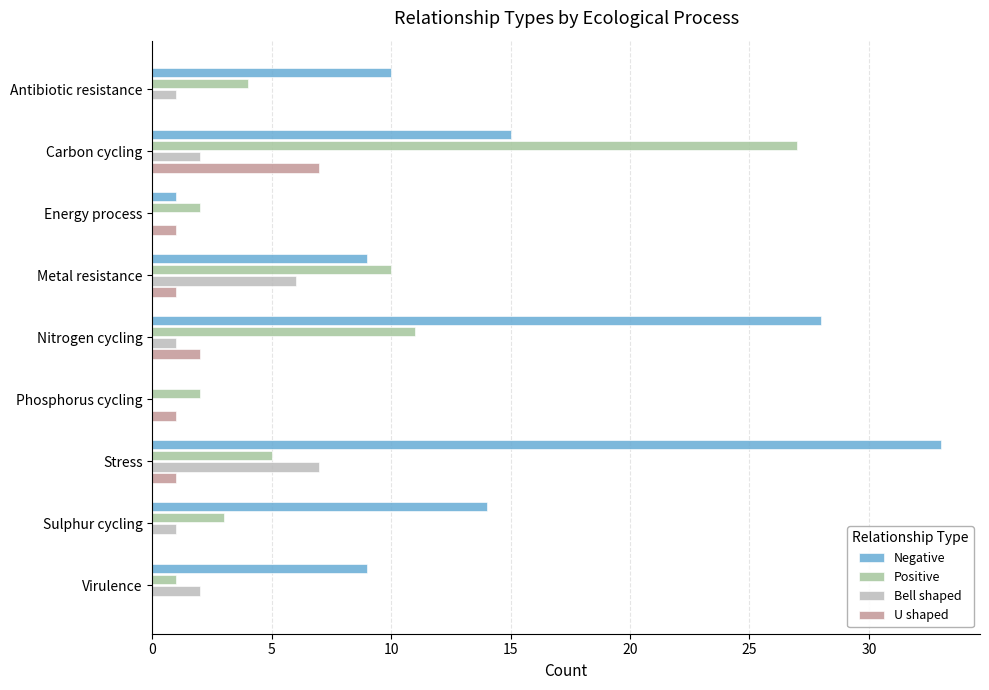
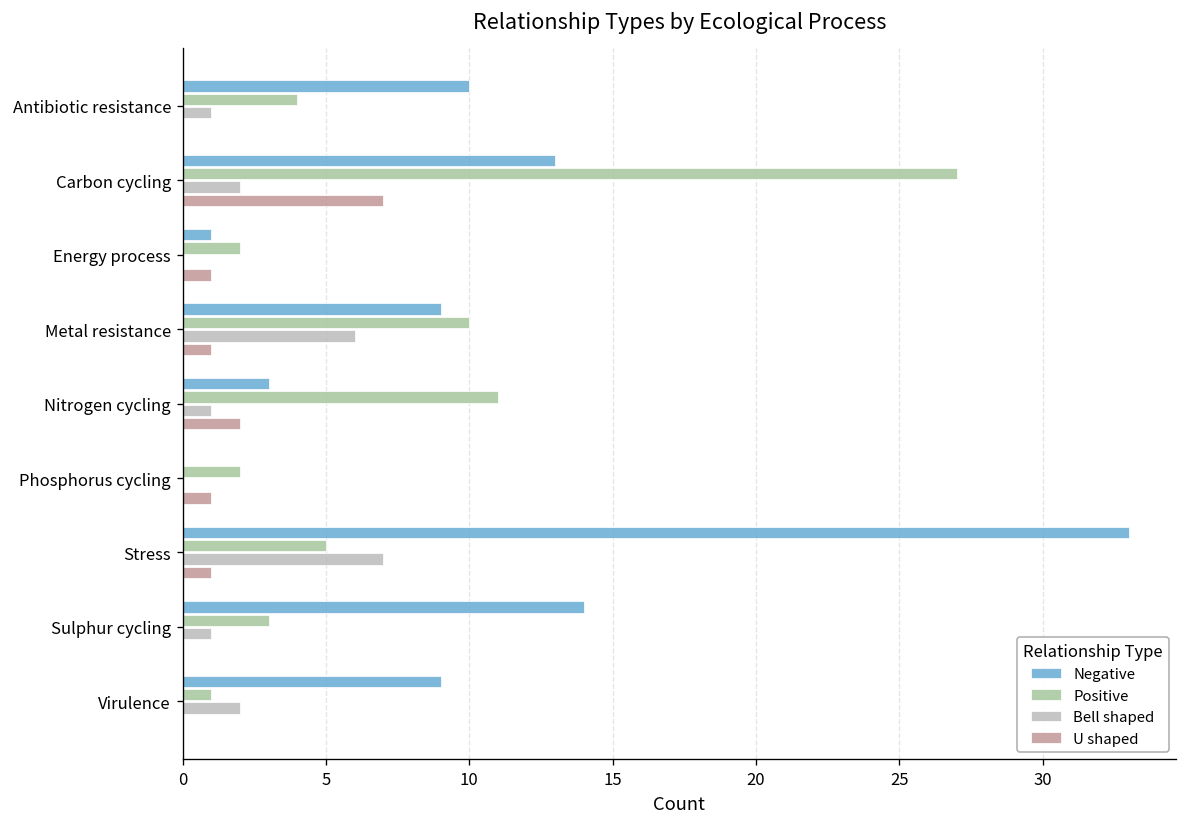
Negative, Carbon cycling: 15 -> 13
Negative, Nitrogen cycling: 28 -> 3
